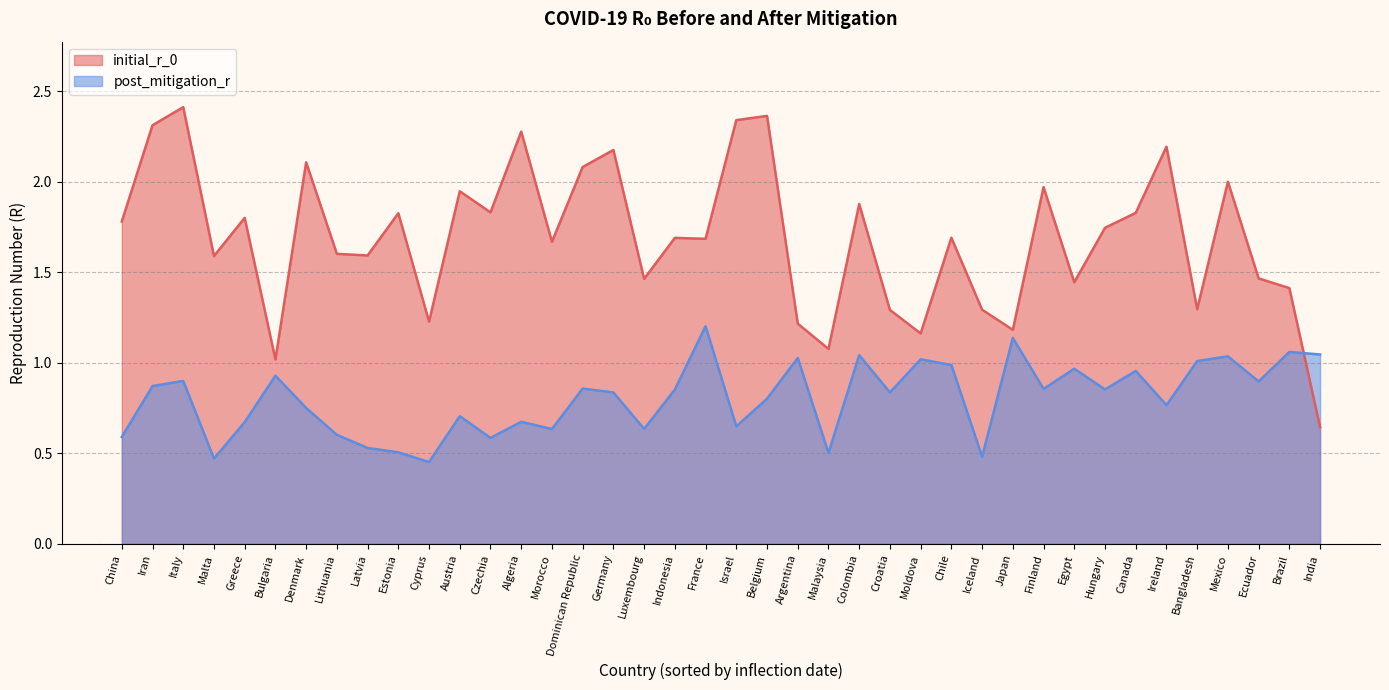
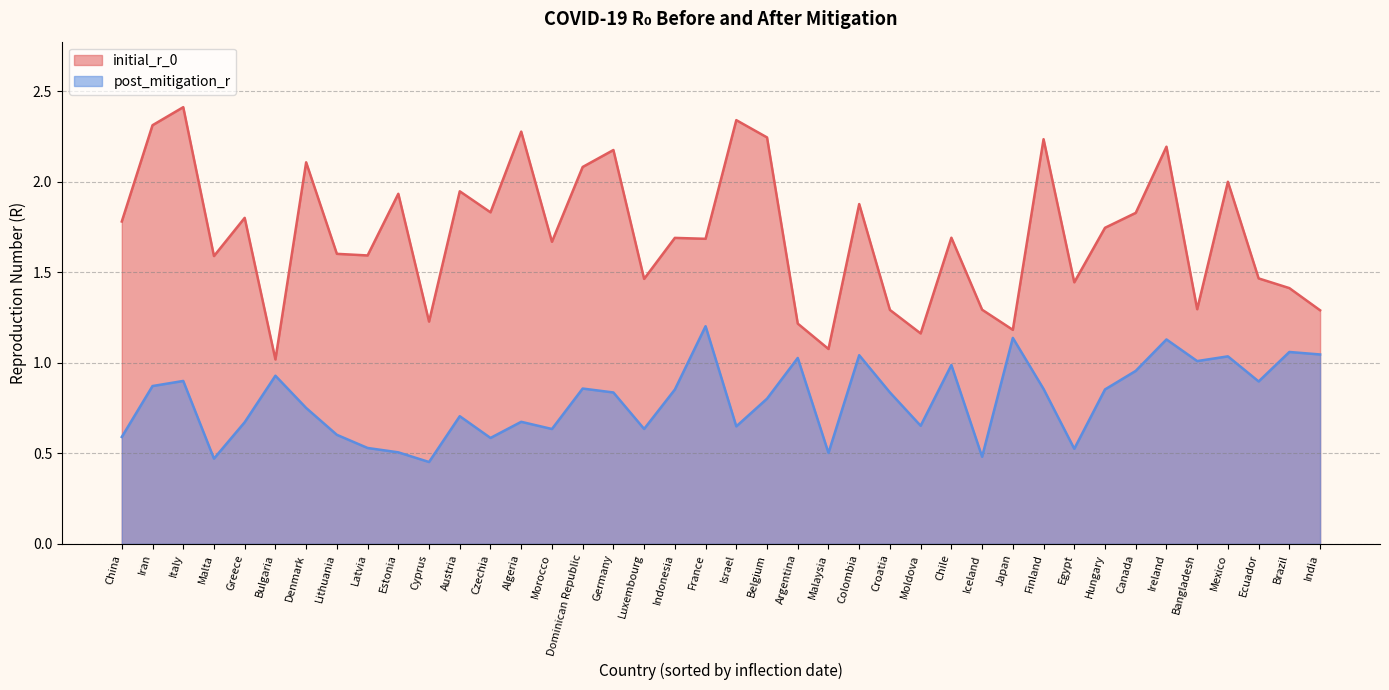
initial_r_0, Estonia: 1.83 -> 1.93
initial_r_0, Belgium: 2.37 -> 2.25
post_mitigation_r, Moldova: 1.02 -> 0.65
initial_r_0, Finland: 1.97 -> 2.24
post_mitigation_r, Egypt: 0.97 -> 0.53
post_mitigation_r, Ireland: 0.77 -> 1.13
initial_r_0, India: 0.64 -> 1.29
